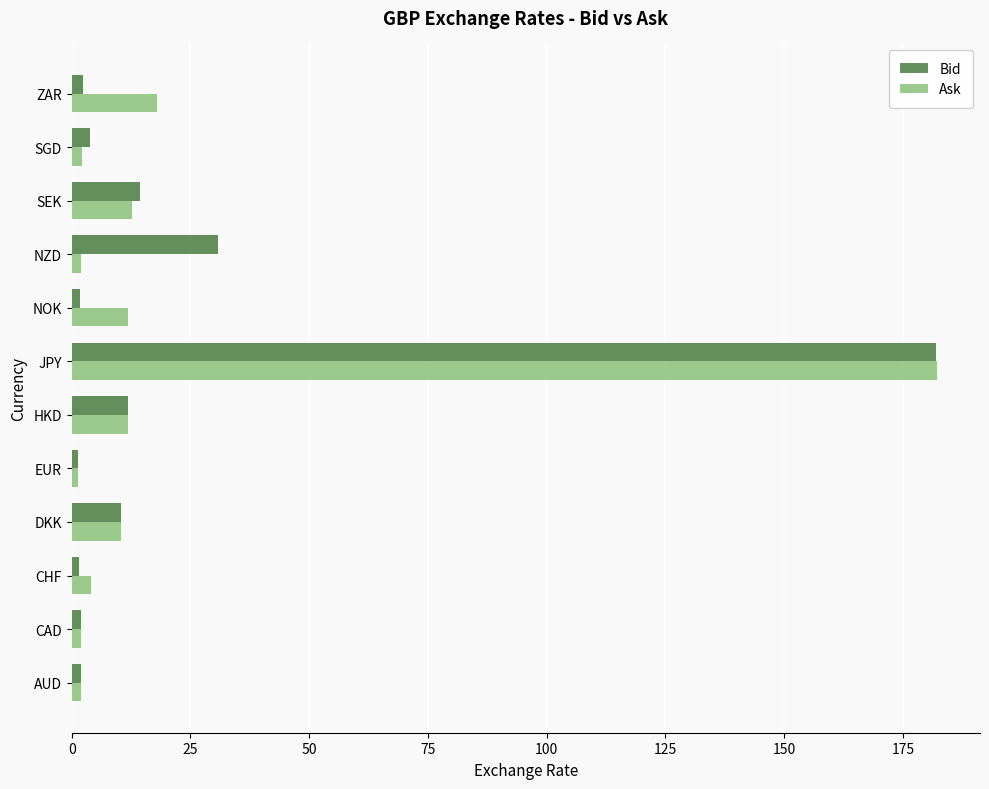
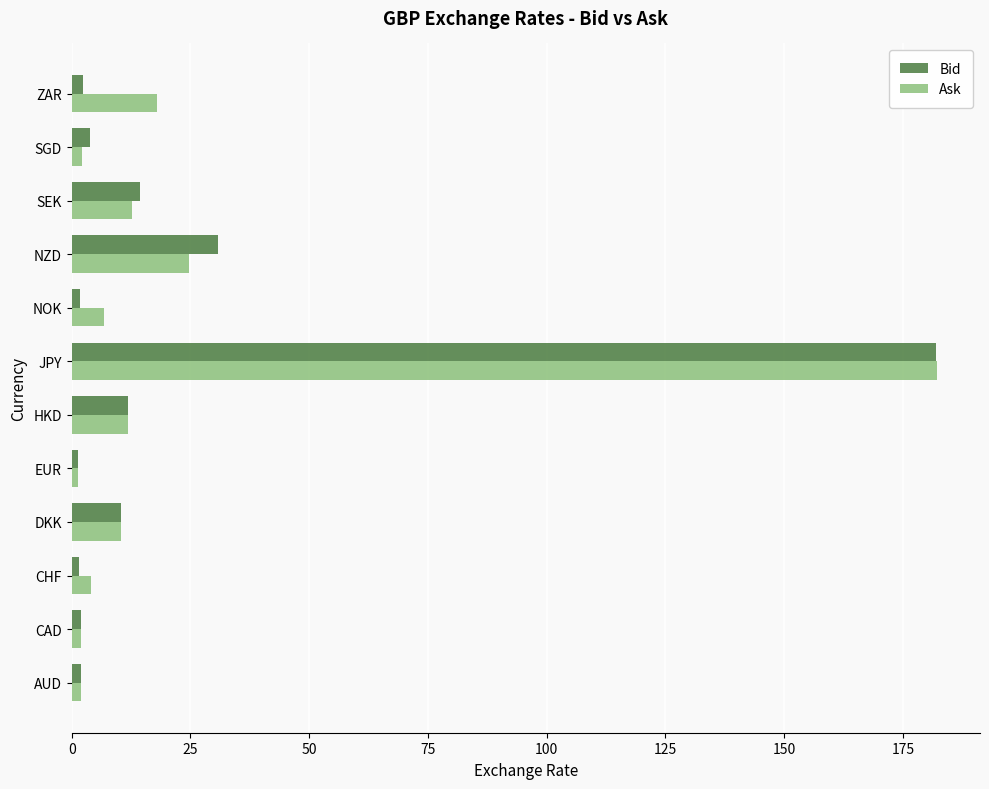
Ask, NZD: 2 -> 25
Ask, NOK: 12 -> 7
